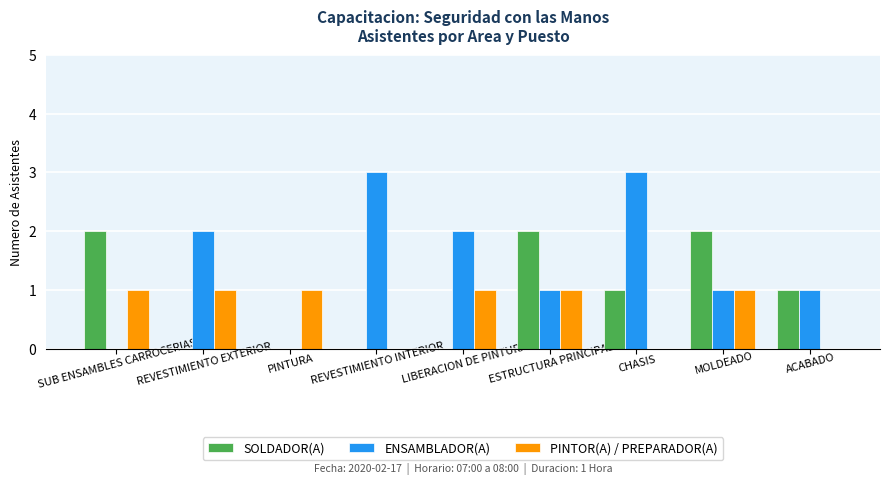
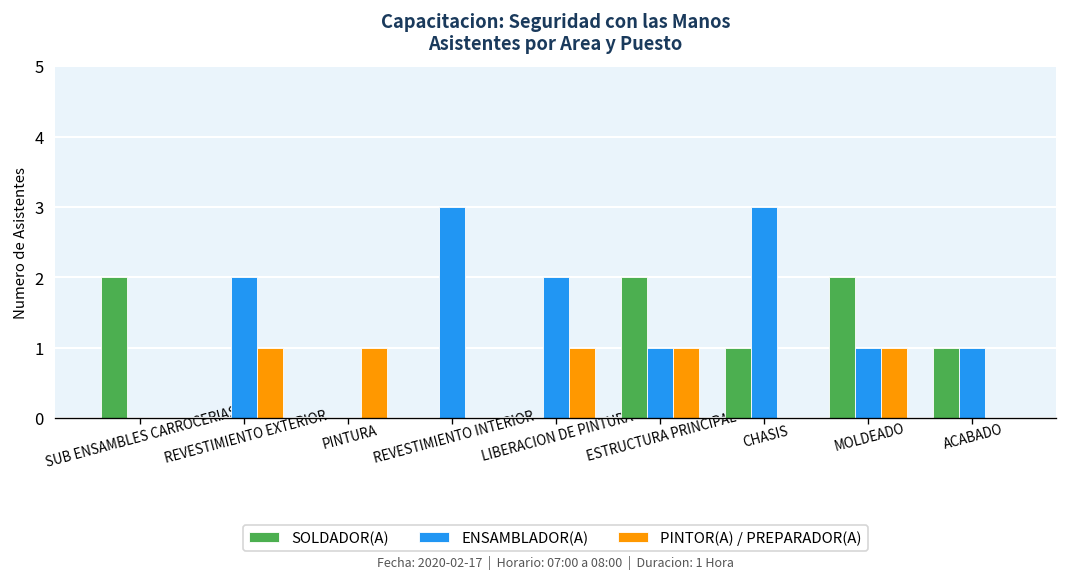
PINTOR(A) / PREPARADOR(A), SUB ENSAMBLES CARROCERIAS: 1 -> 0
